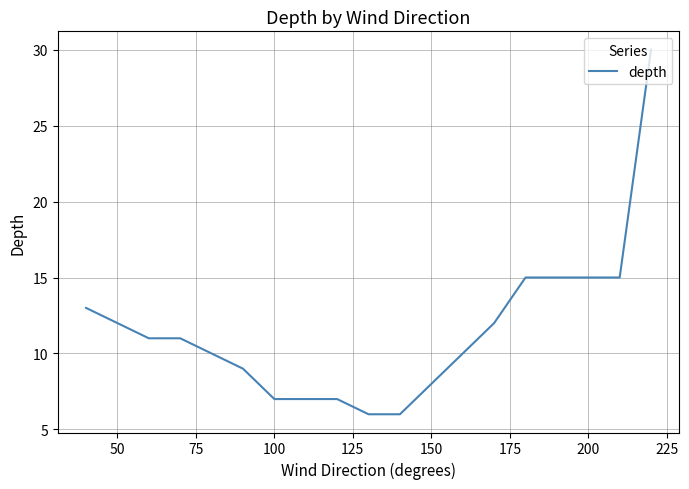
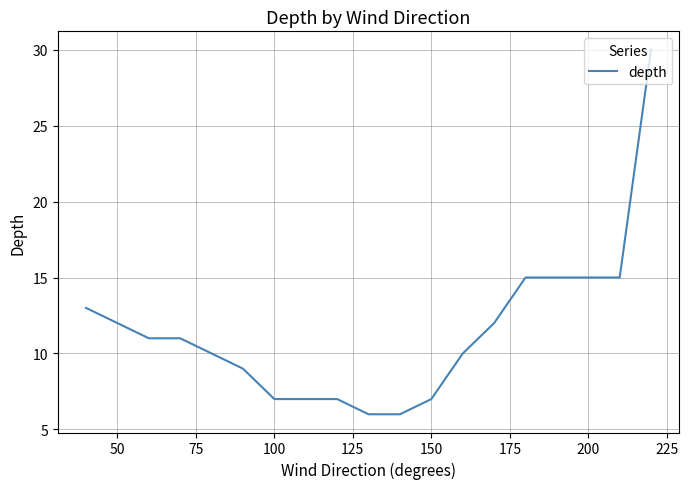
150: 8 -> 7
